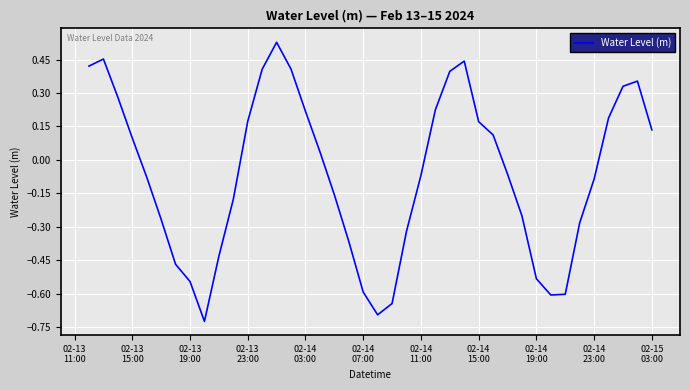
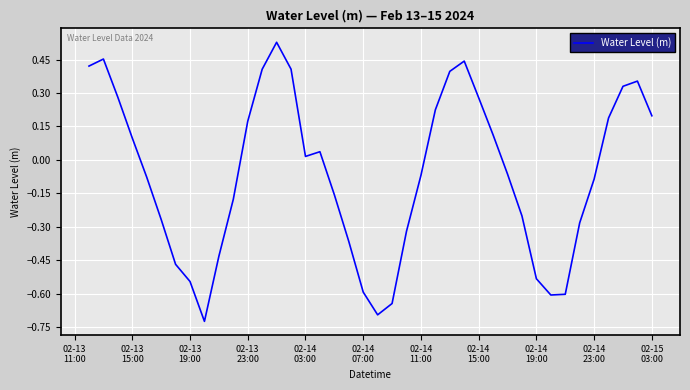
02-14 03:00: 0.22 -> 0.02
02-14 15:00: 0.17 -> 0.28
02-15 03:00: 0.13 -> 0.20
